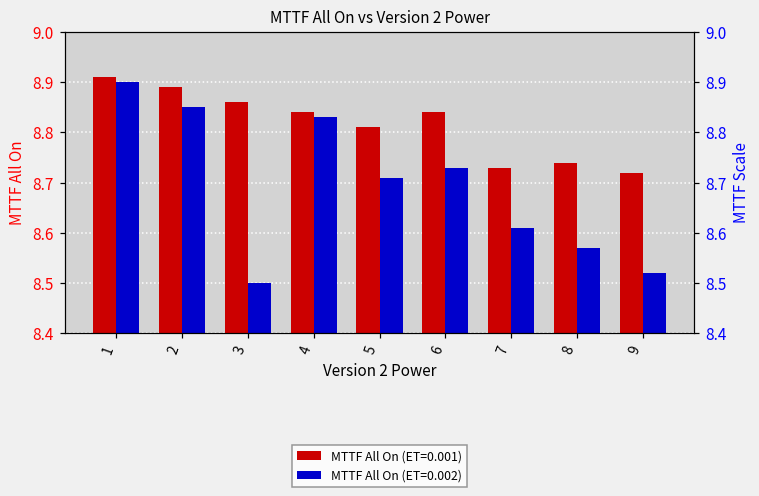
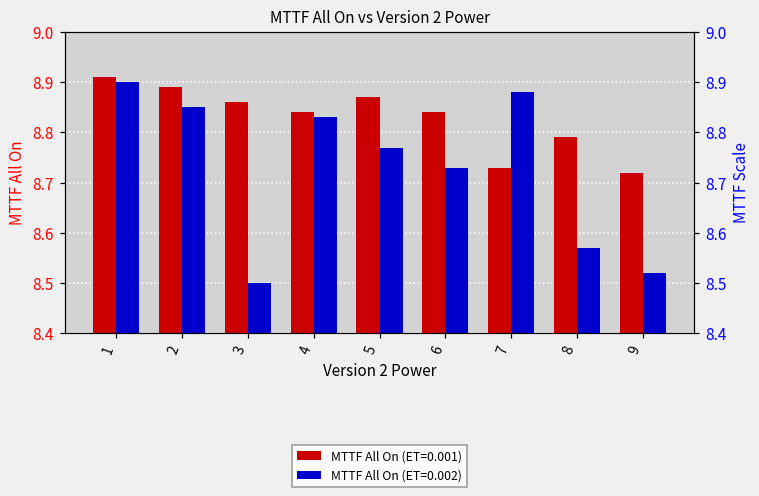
MTTF All On (ET=0.001), 5: 8.81 -> 8.87
MTTF All On (ET=0.002), 5: 8.71 -> 8.77
MTTF All On (ET=0.002), 7: 8.61 -> 8.88
MTTF All On (ET=0.001), 8: 8.74 -> 8.79
